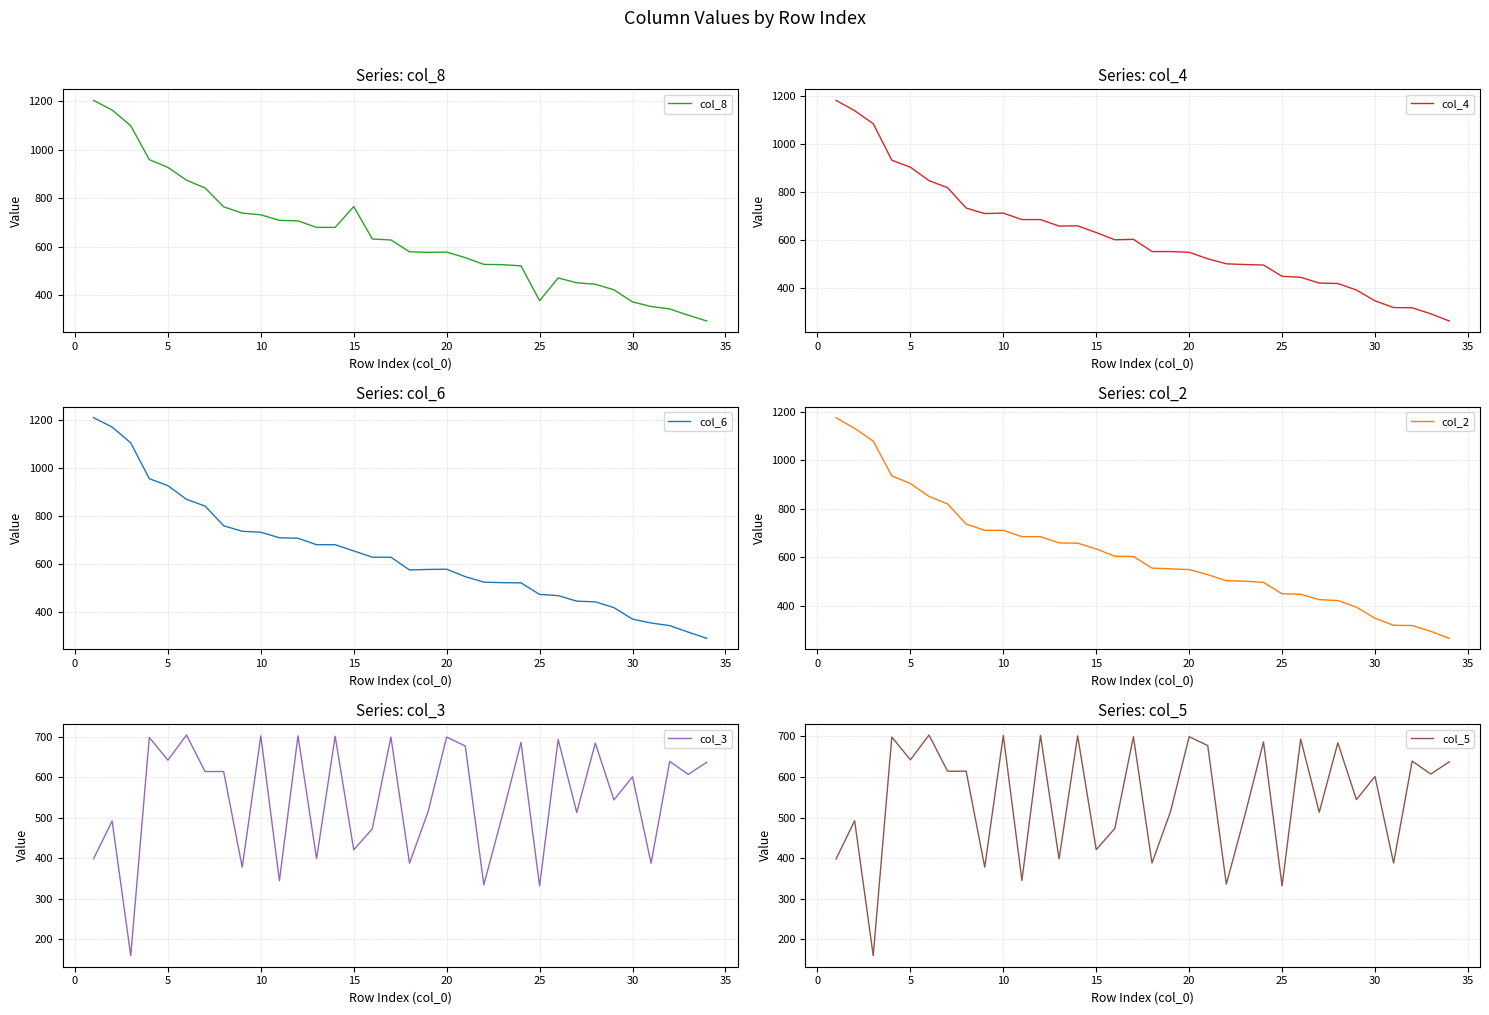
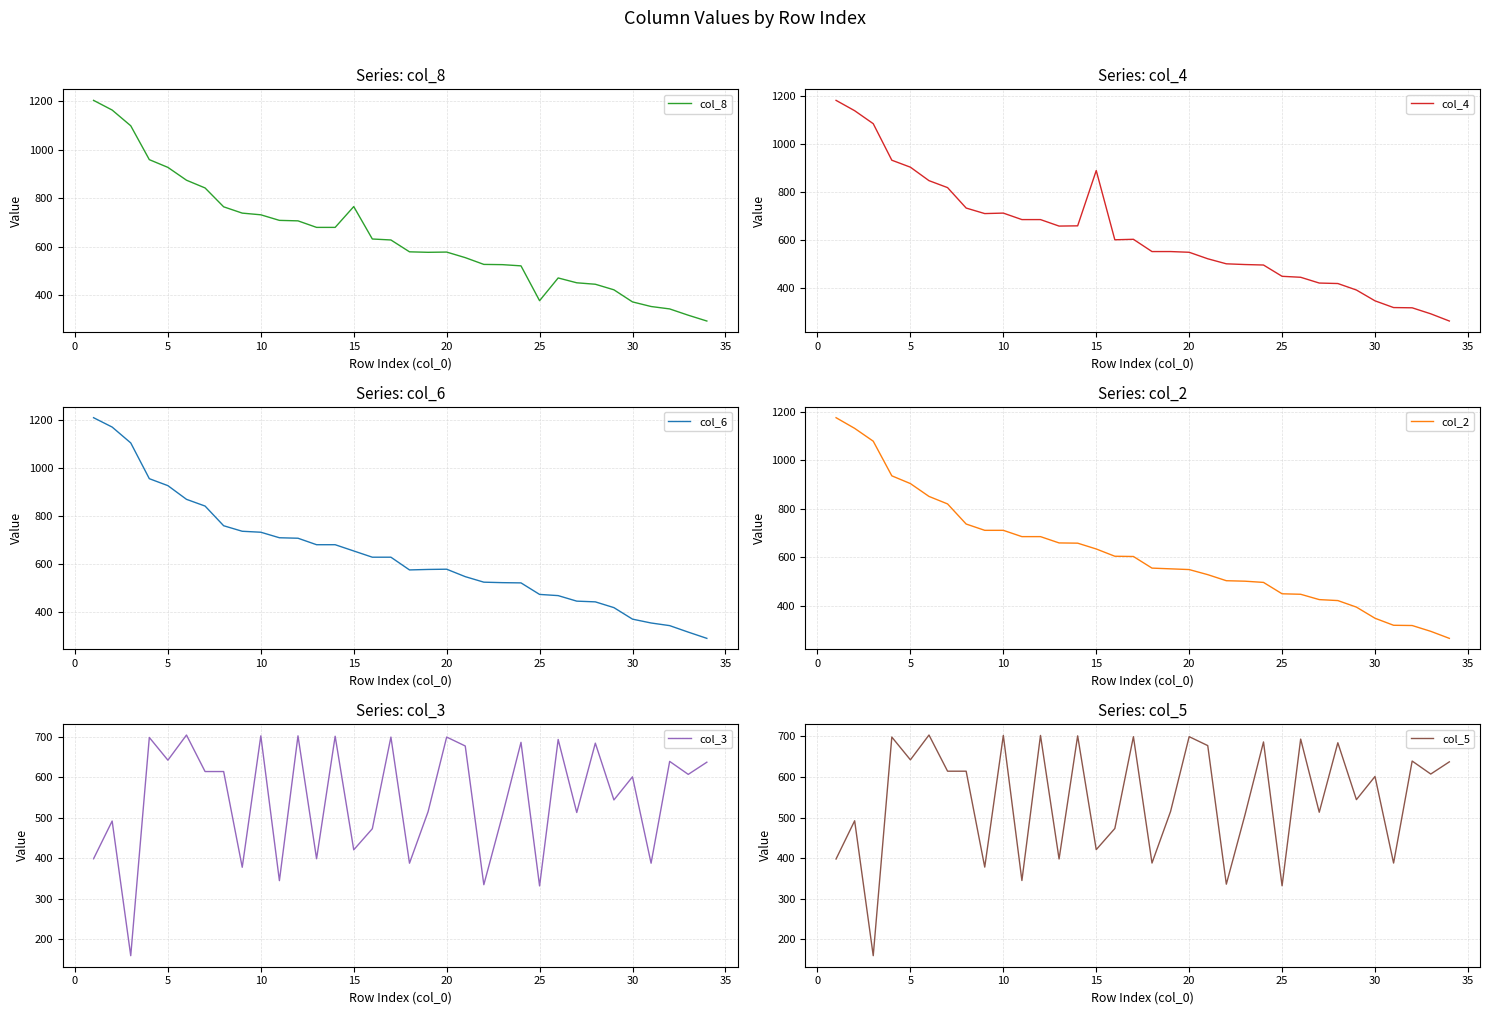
Series: col_4, 15: 630 -> 890
